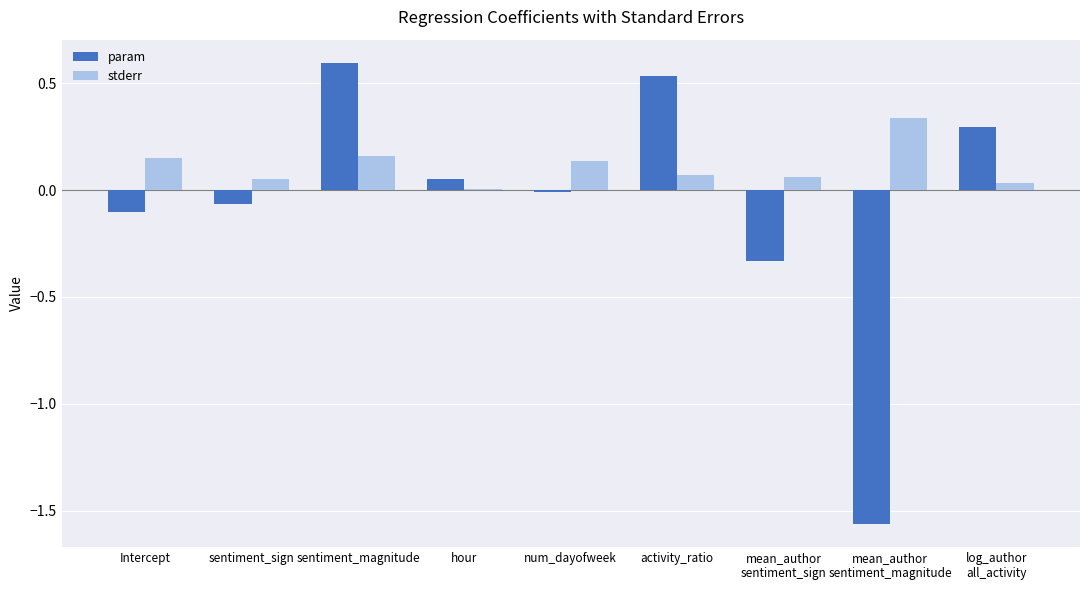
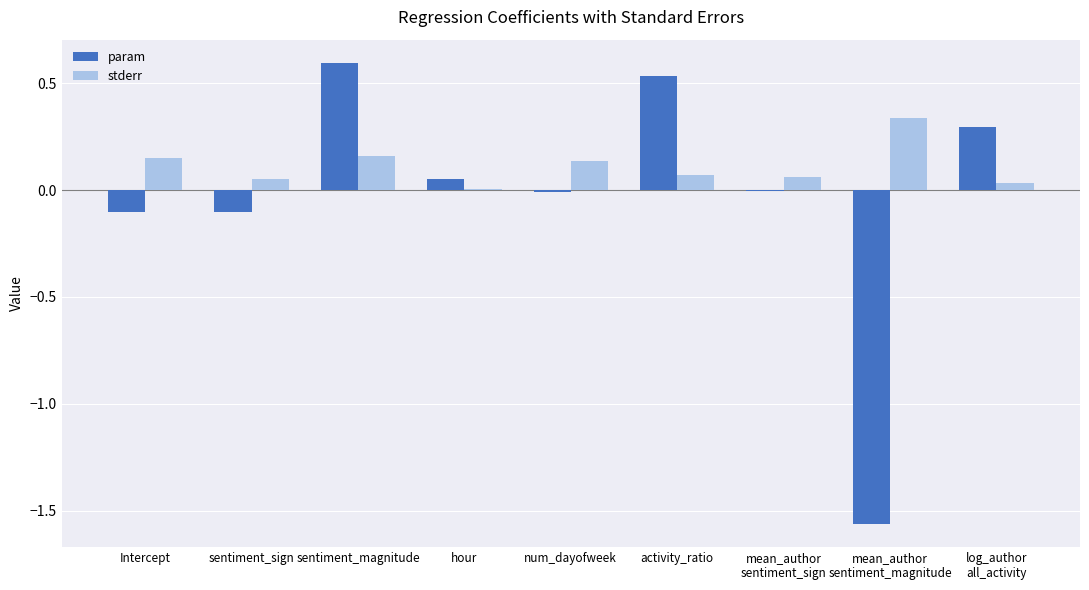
param, sentiment_sign: -0.07 -> -0.10
param, mean_author sentiment_sign: -0.33 -> -0.01
